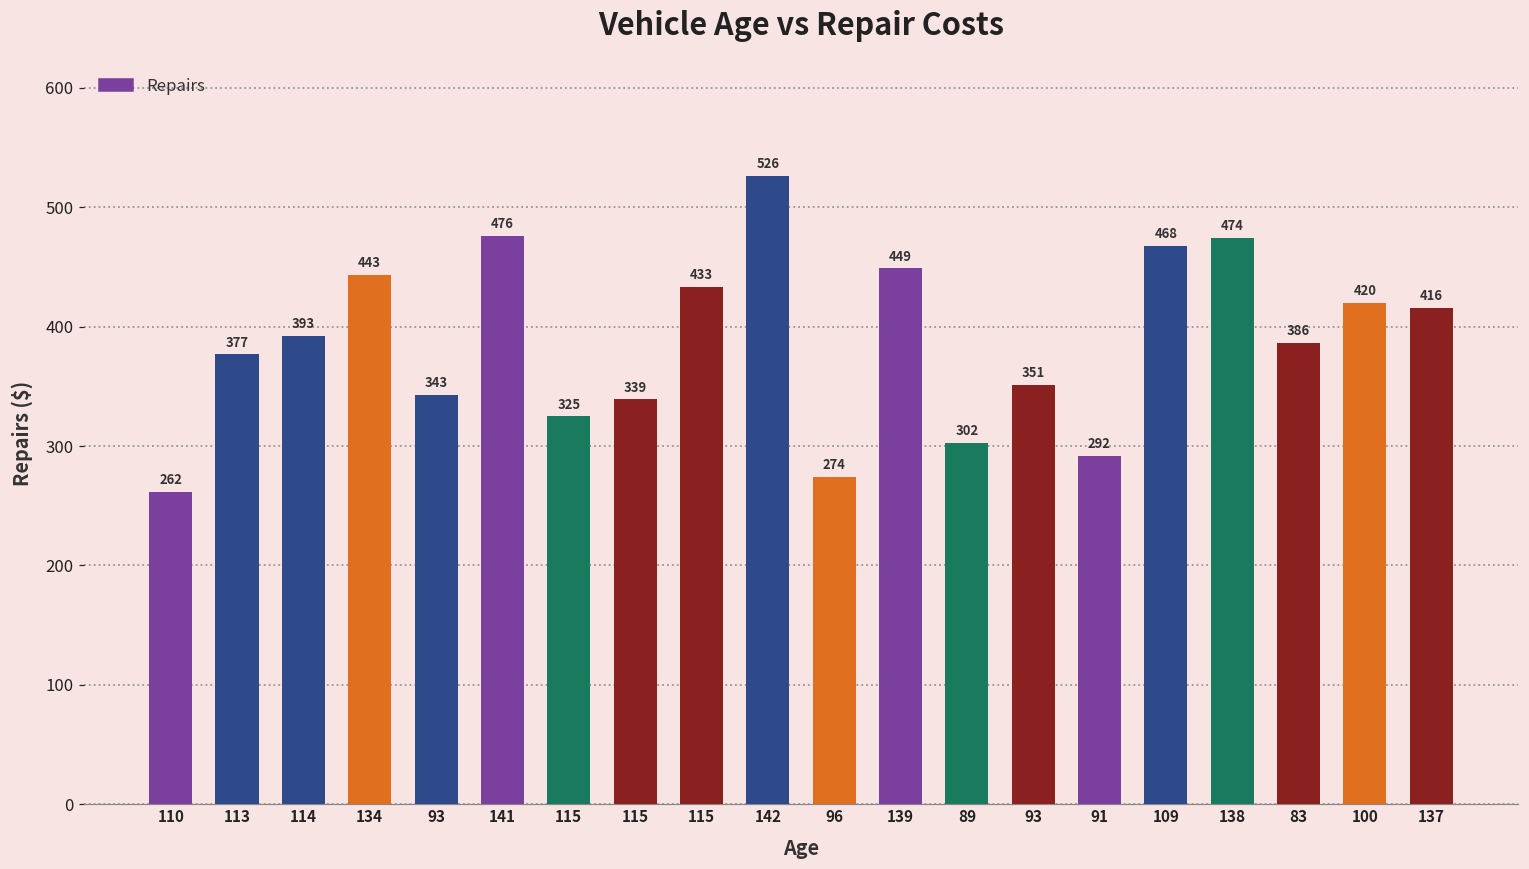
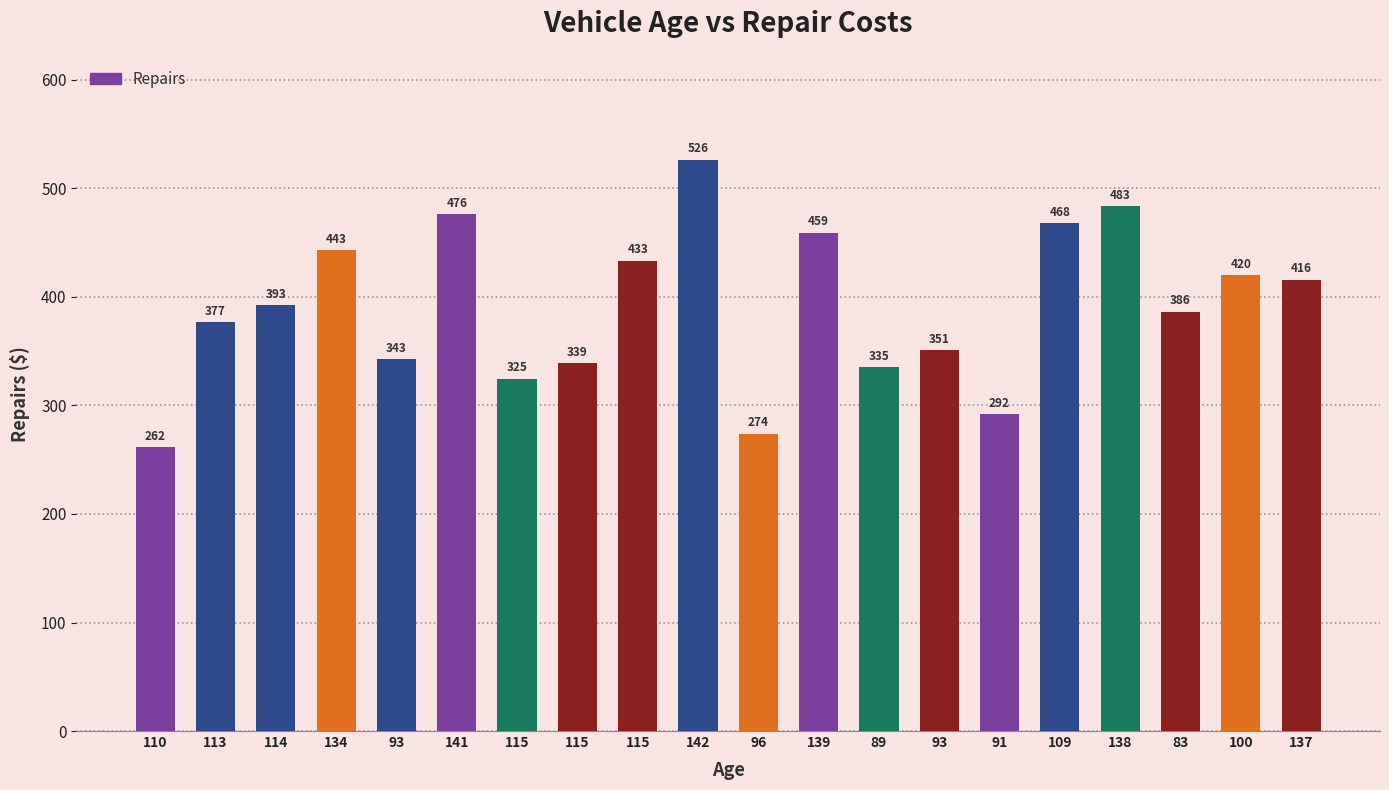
139: 449 -> 459
89: 302 -> 335
138: 474 -> 483
